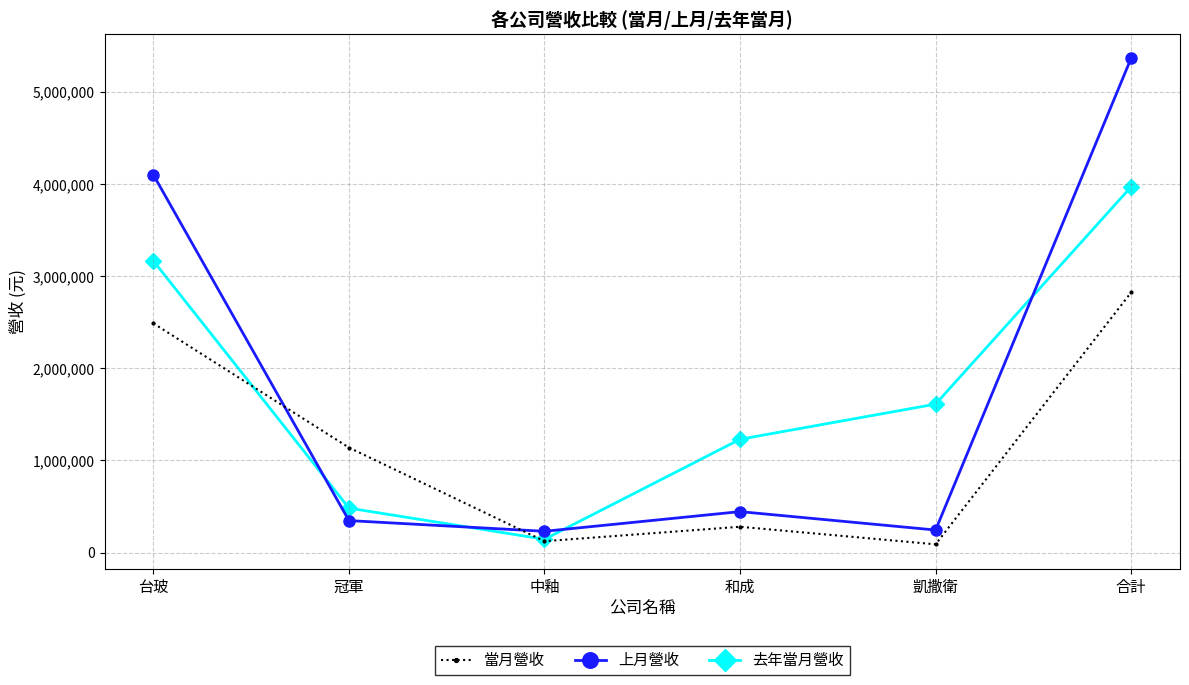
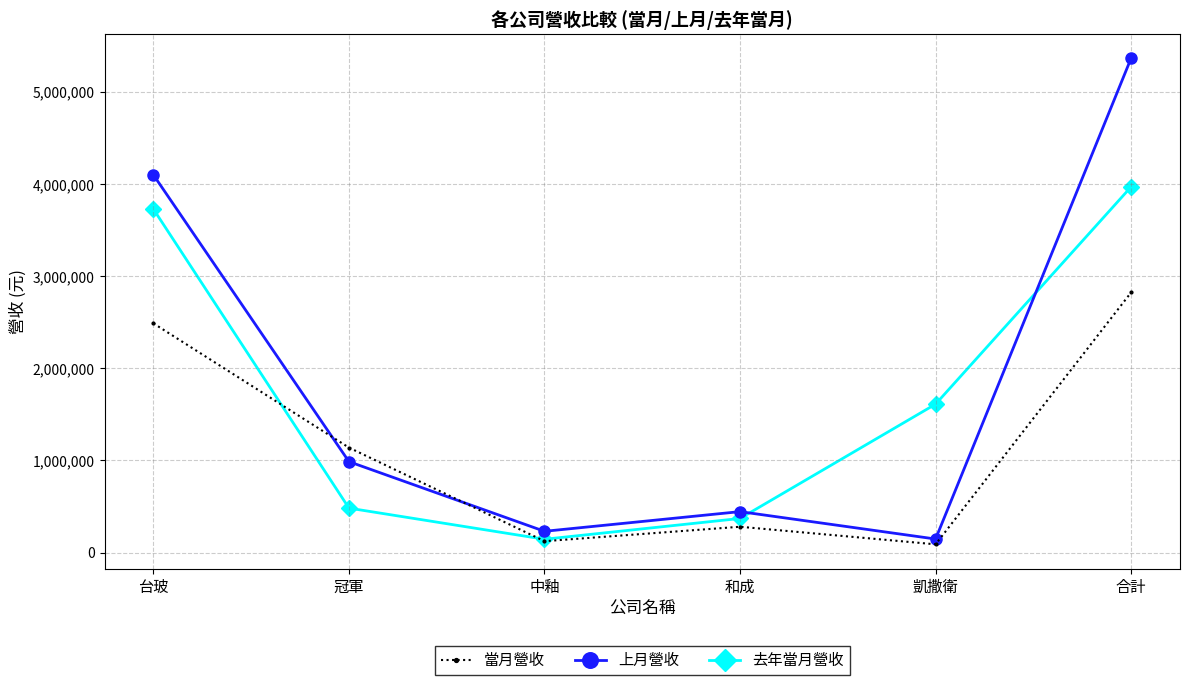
去年當月營收, 台玻: 3,200,000 -> 3,700,000
上月營收, 冠軍: 300,000 -> 1,000,000
去年當月營收, 和成: 1,200,000 -> 400,000
上月營收, 凱撒衛: 200,000 -> 100,000
